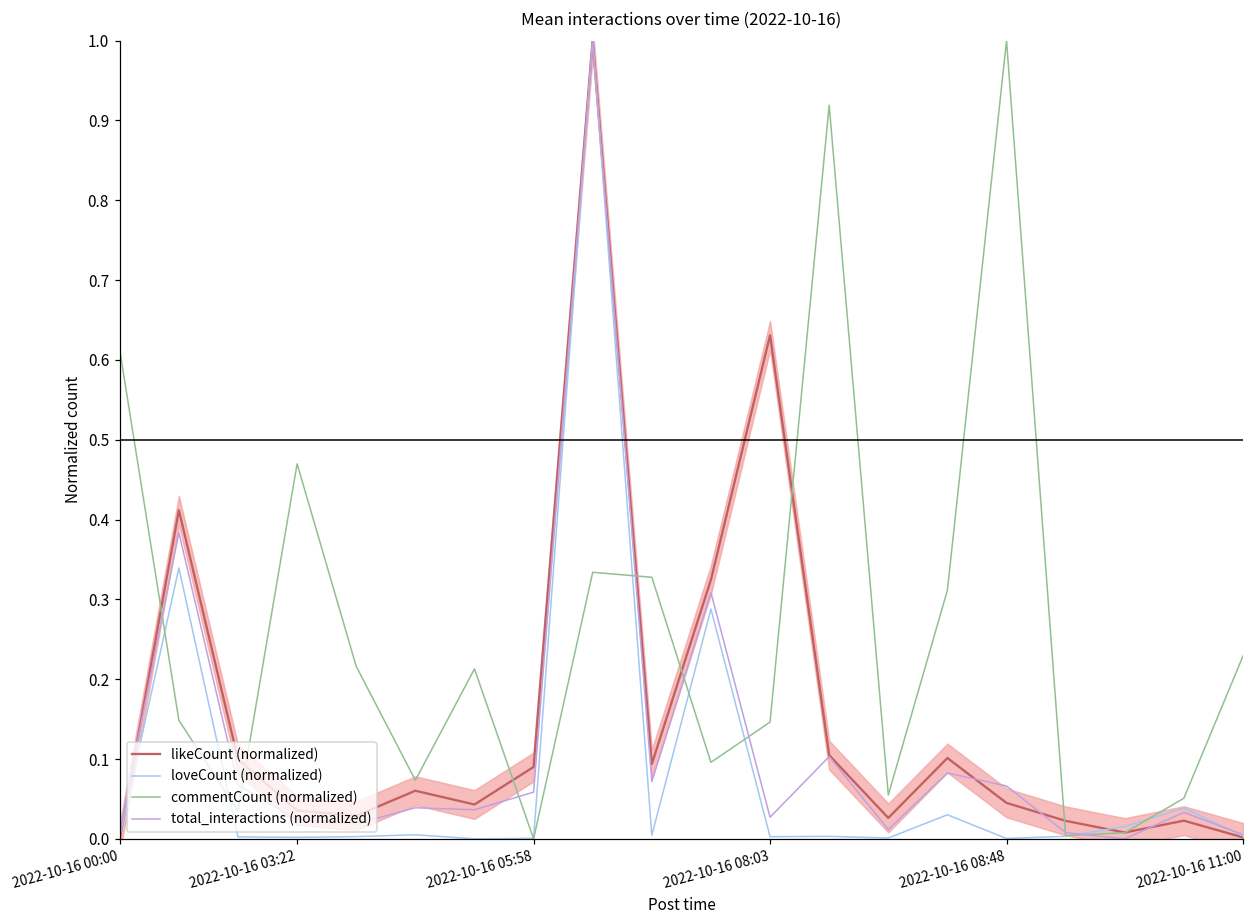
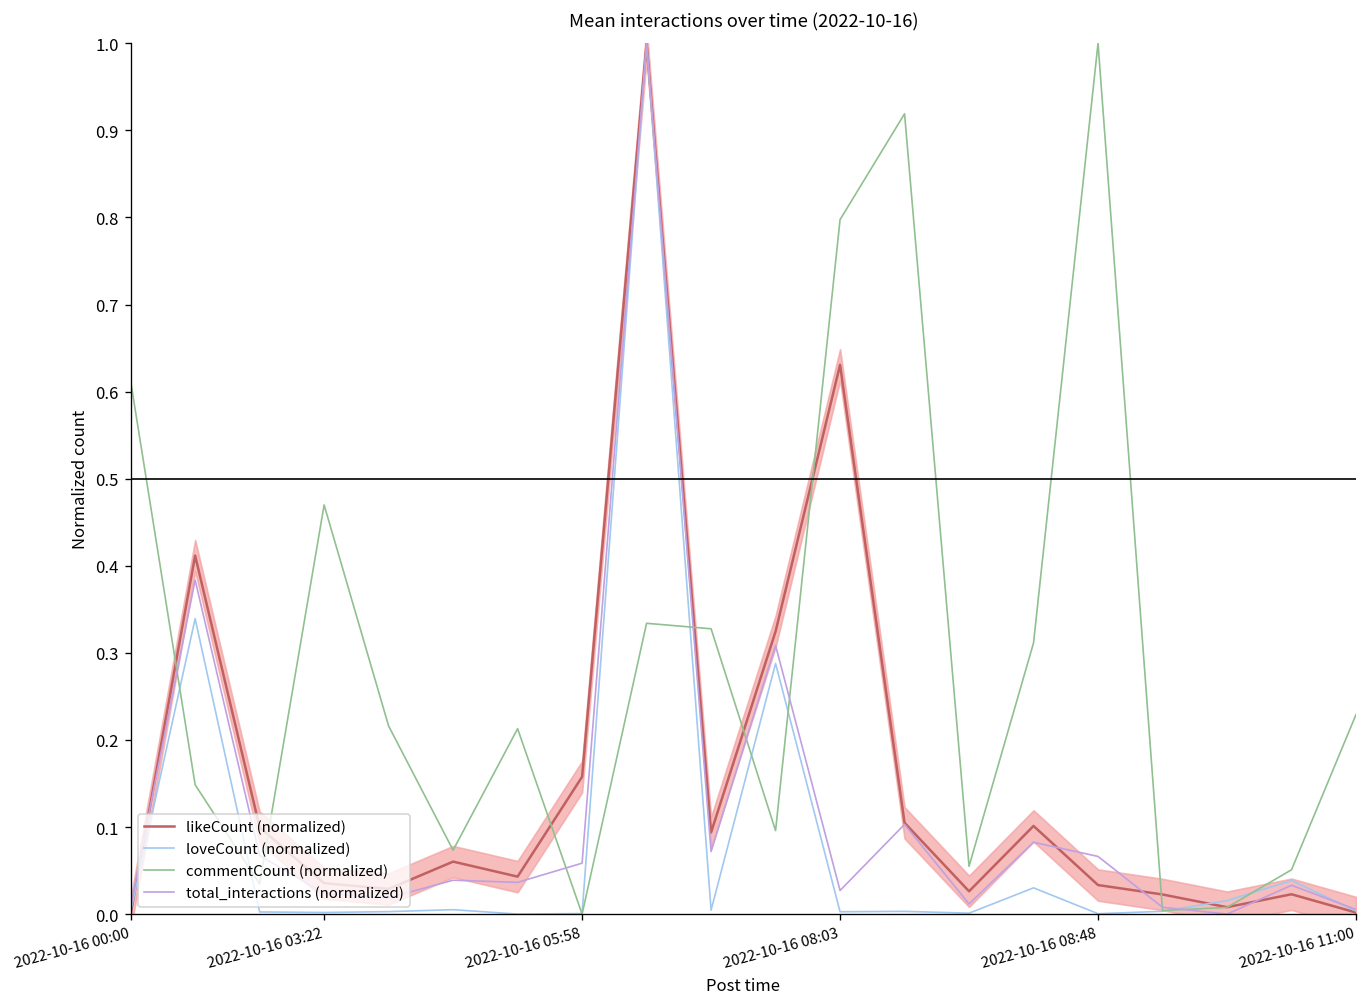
likeCount (normalized), 2022-10-16 05:58: 0.09 -> 0.16
commentCount (normalized), 2022-10-16 08:03: 0.15 -> 0.80
likeCount (normalized), 2022-10-16 08:48: 0.04 -> 0.03
